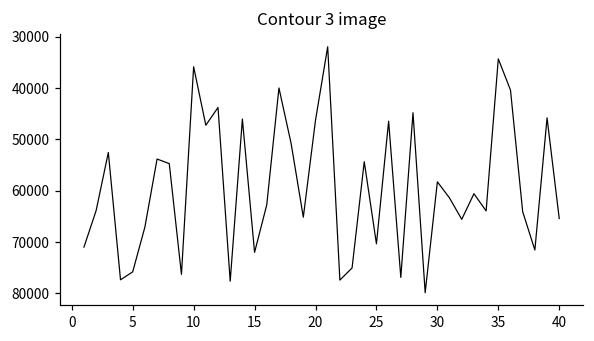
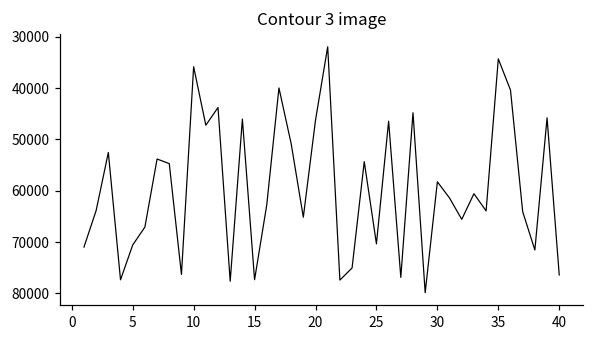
5: 76000 -> 71000
15: 72000 -> 77000
40: 65000 -> 76000
